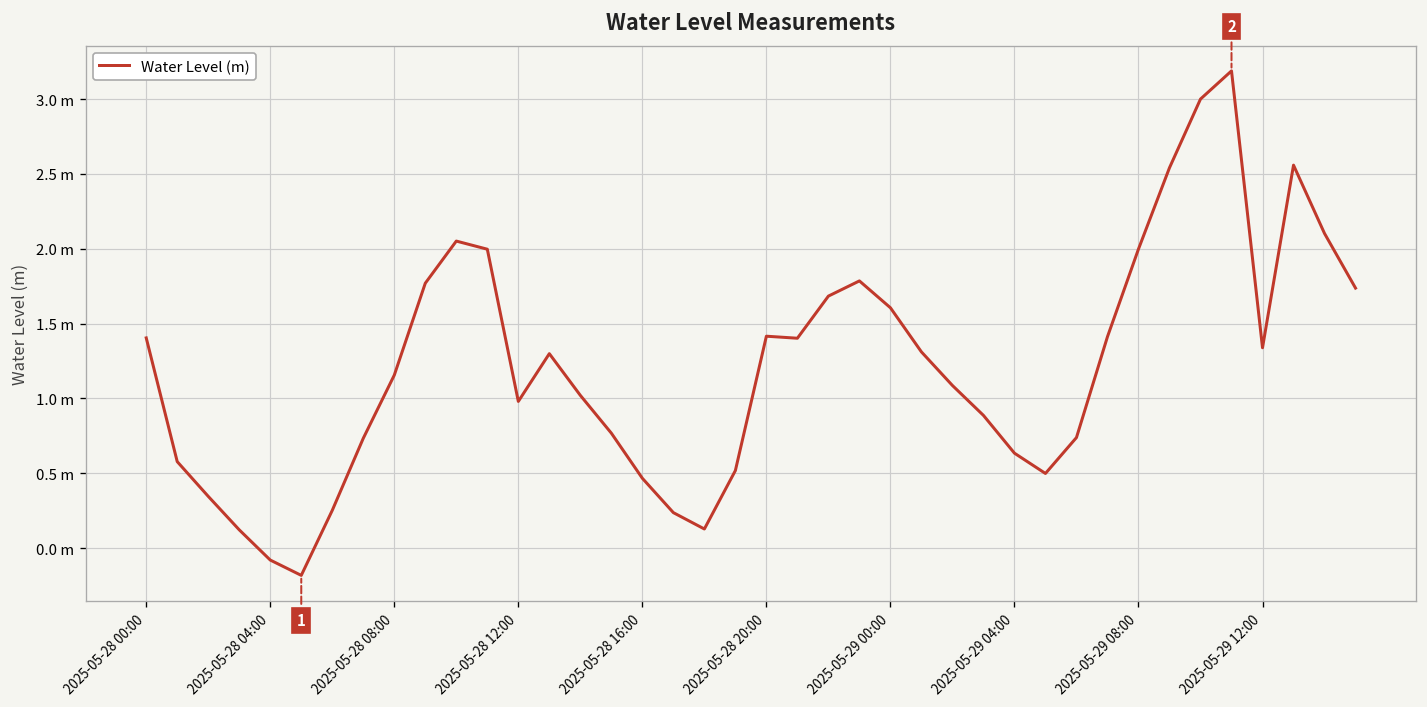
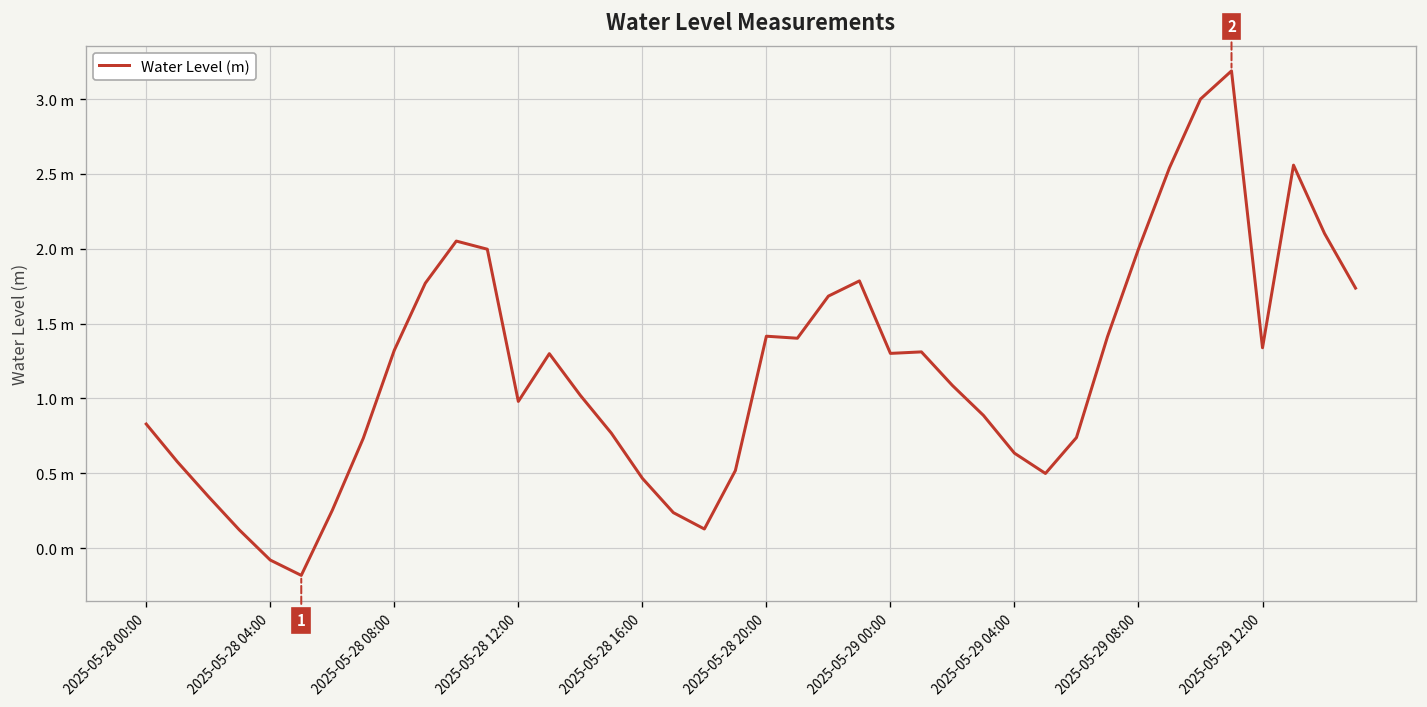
2025-05-28 00:00: 1.40 m -> 0.83 m
2025-05-28 08:00: 1.16 m -> 1.32 m
2025-05-29 00:00: 1.61 m -> 1.30 m
